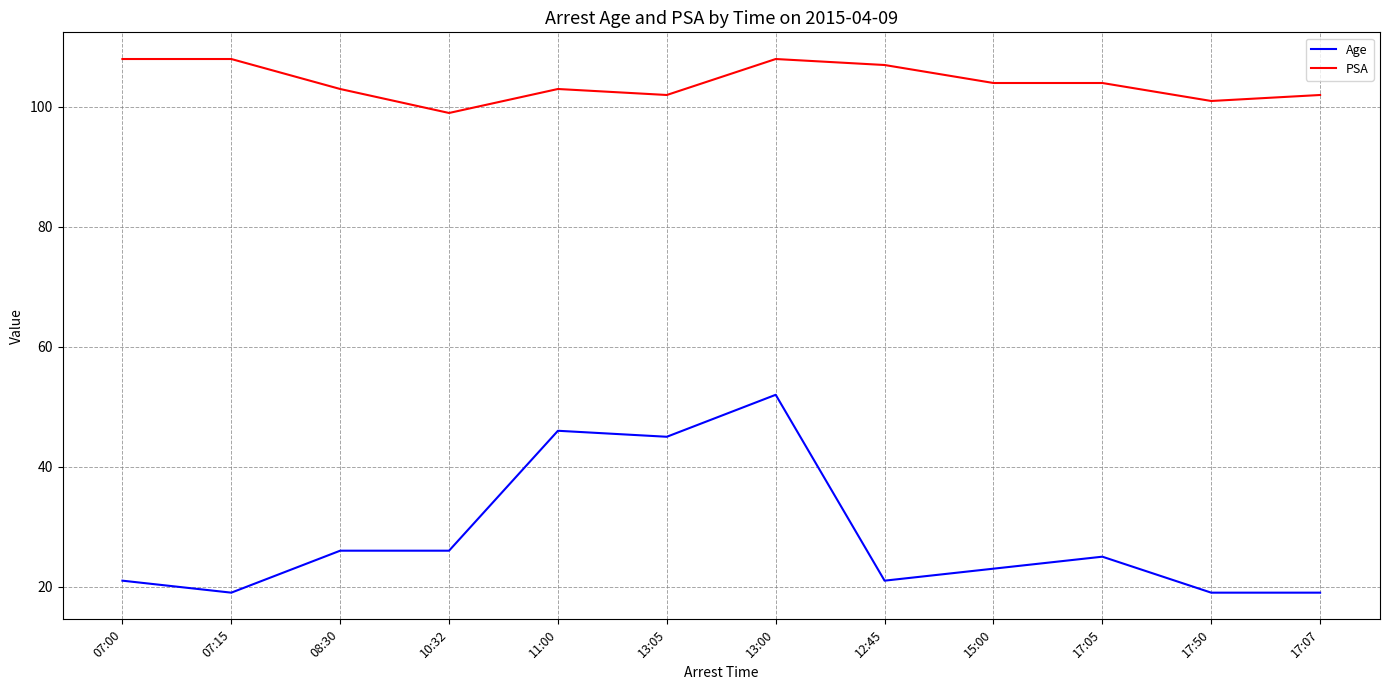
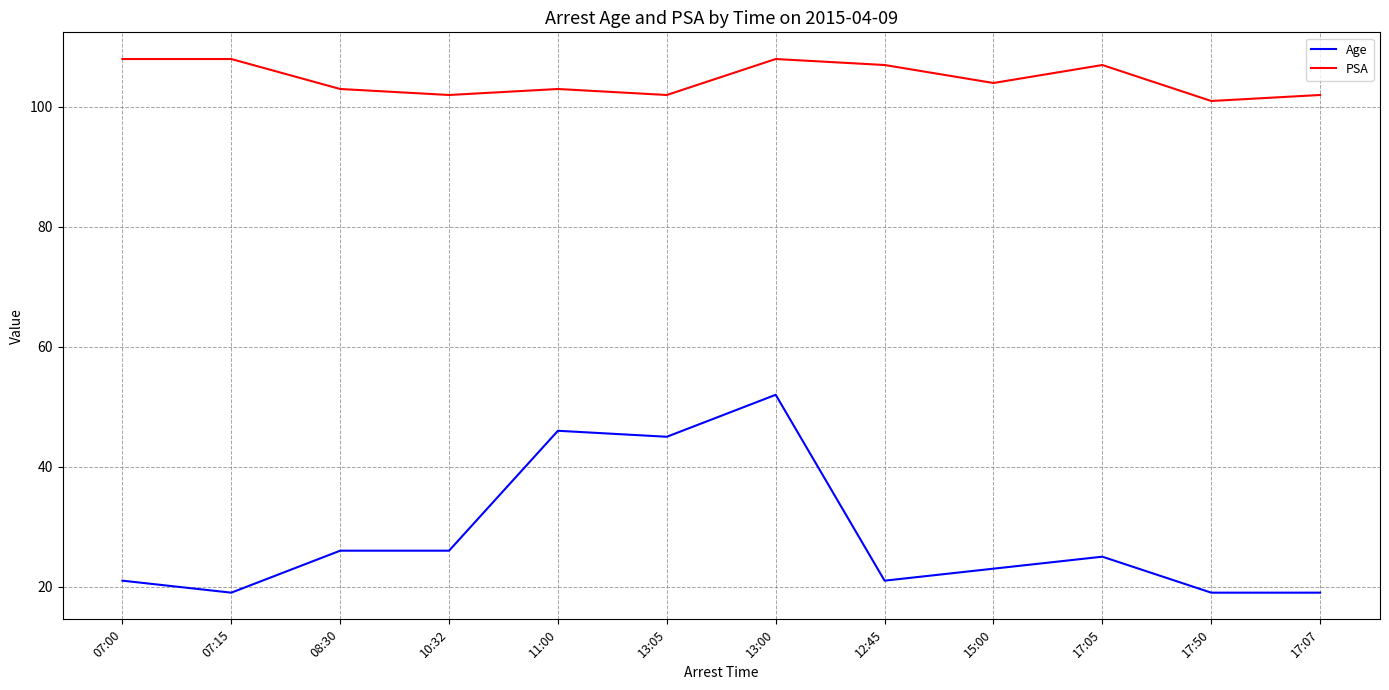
PSA, 10:32: 99 -> 102
PSA, 17:05: 104 -> 107
